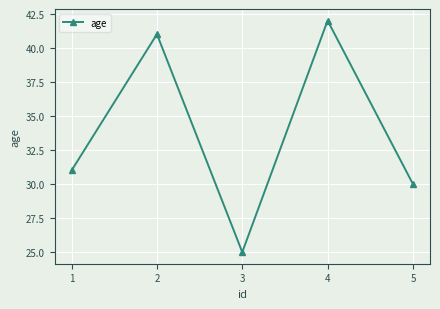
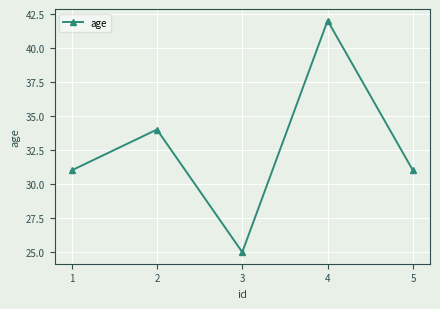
2: 41 -> 34
5: 30 -> 31
